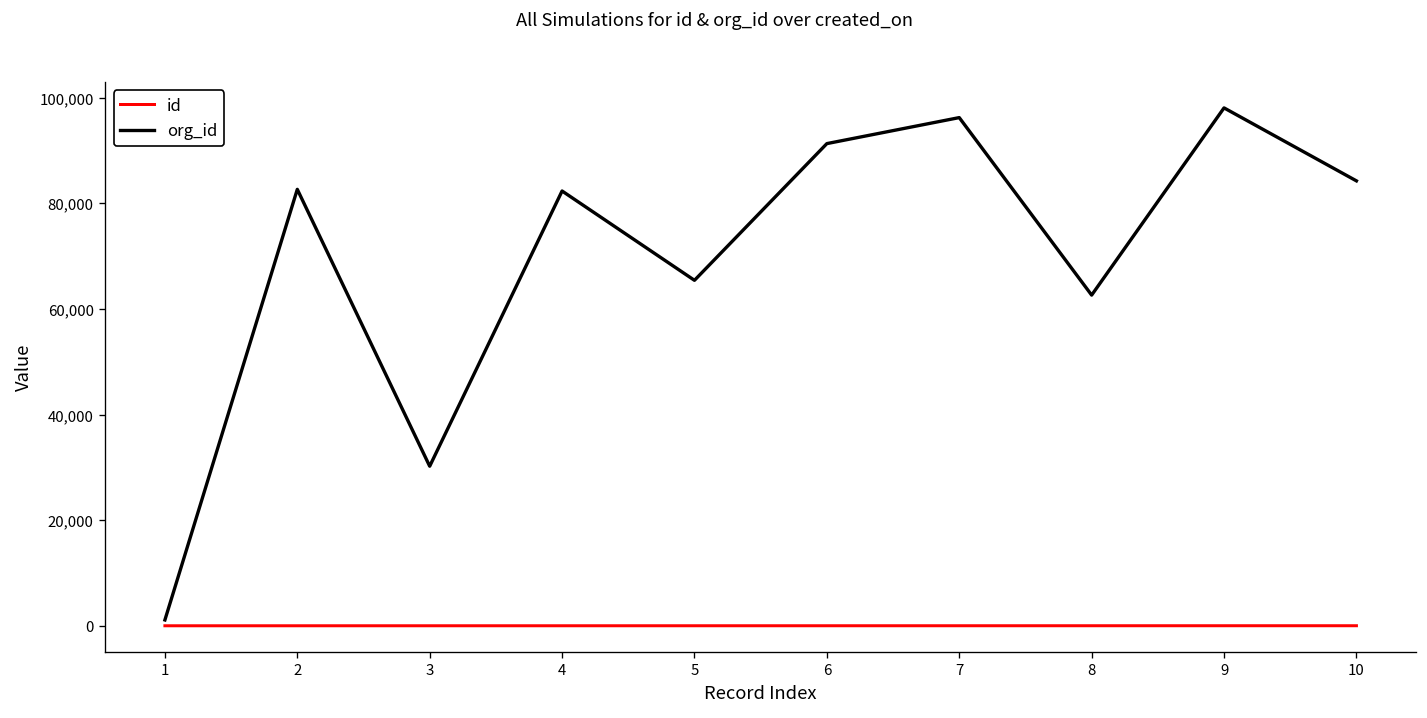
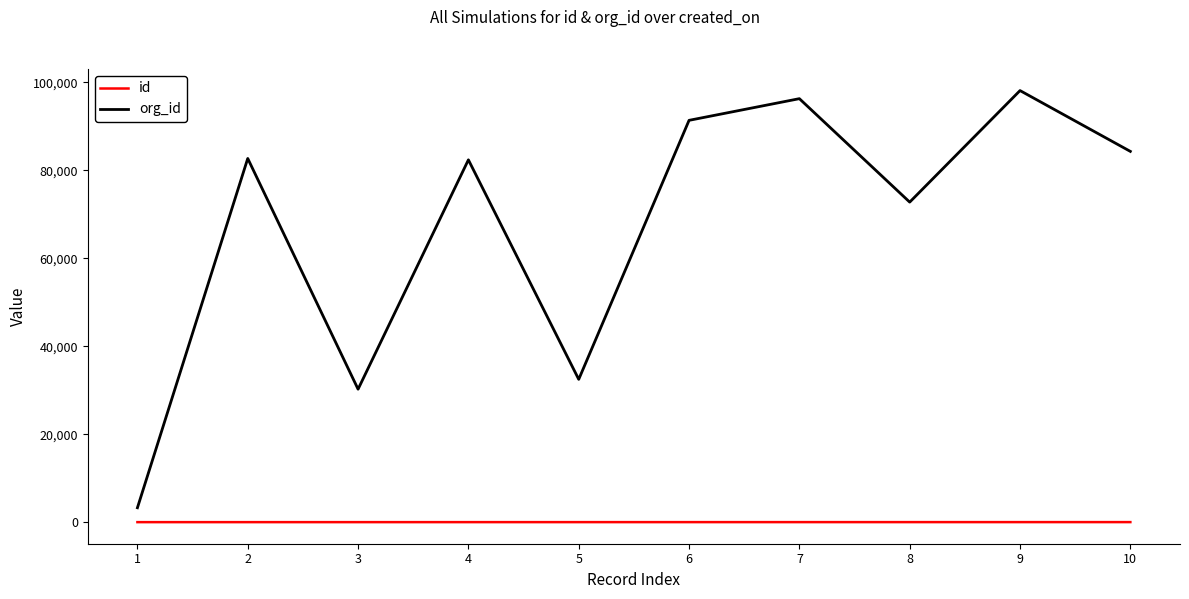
org_id, 1: 1,000 -> 3,000
org_id, 5: 65,000 -> 32,000
org_id, 8: 63,000 -> 73,000
